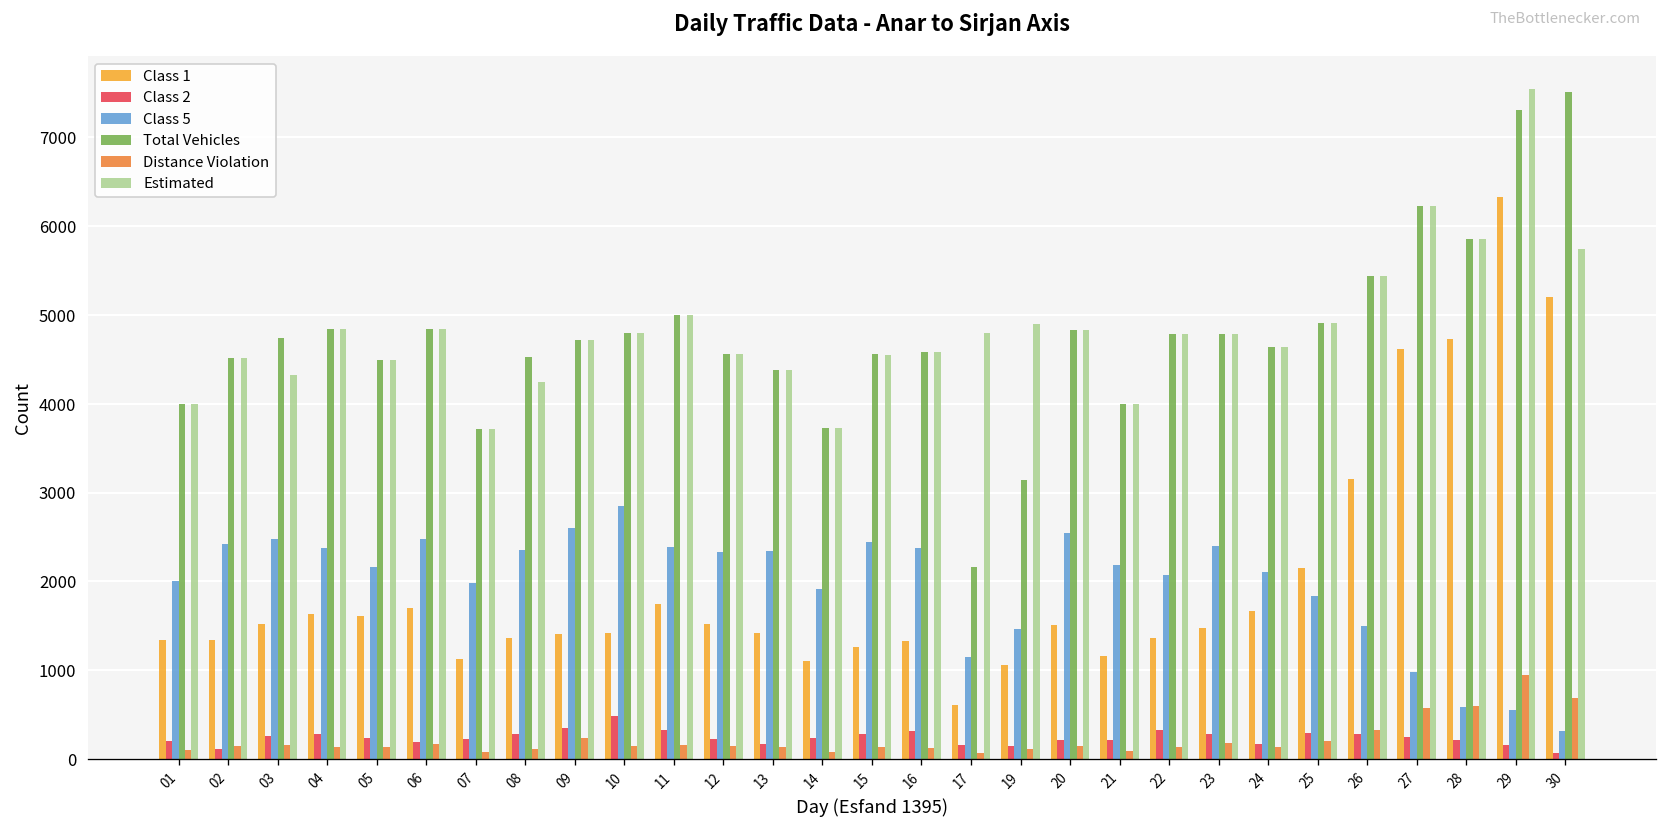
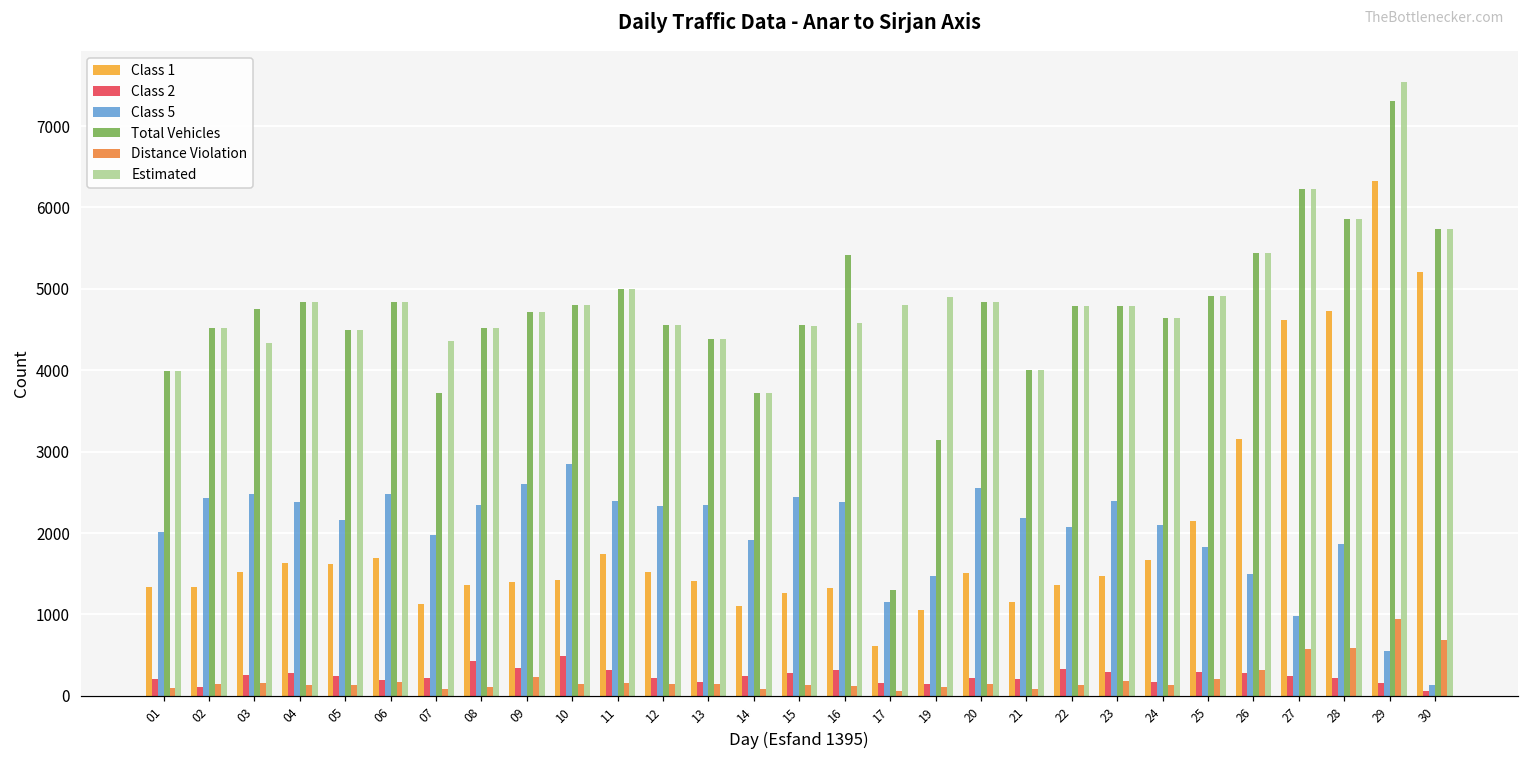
Estimated, 07: 3700 -> 4400
Class 2, 08: 300 -> 400
Estimated, 08: 4200 -> 4500
Total Vehicles, 16: 4600 -> 5400
Total Vehicles, 17: 2200 -> 1300
Class 5, 28: 600 -> 1900
Class 5, 30: 300 -> 100
Total Vehicles, 30: 7500 -> 5700
